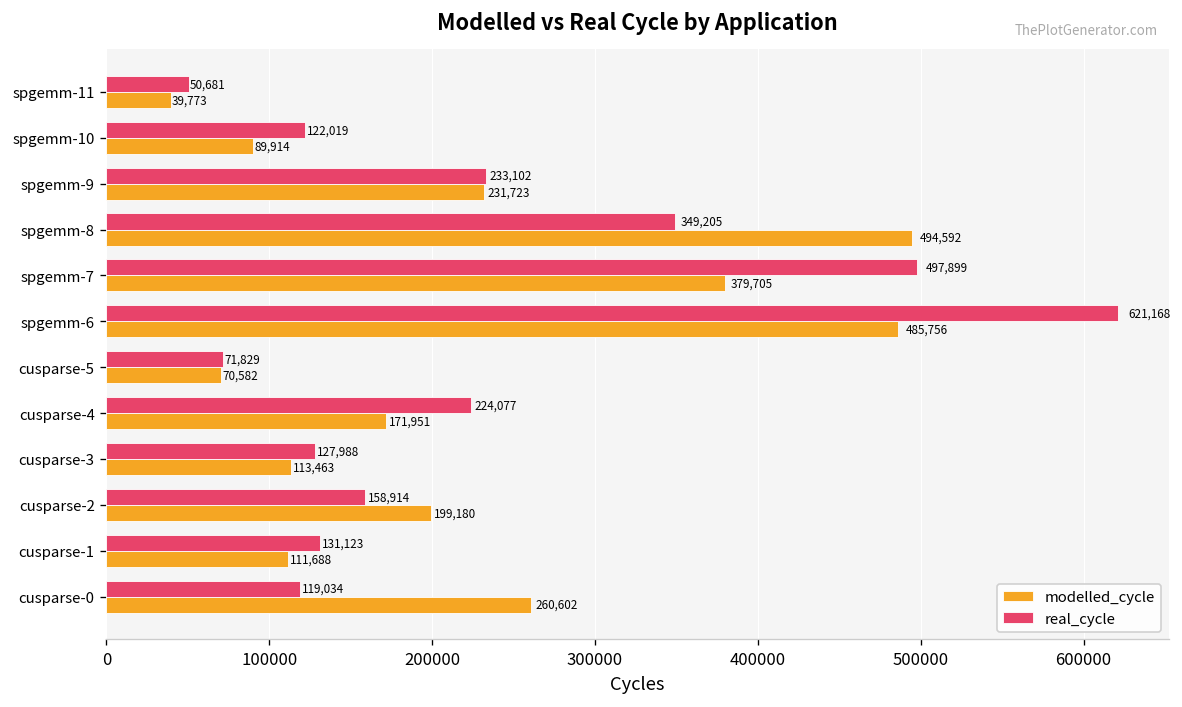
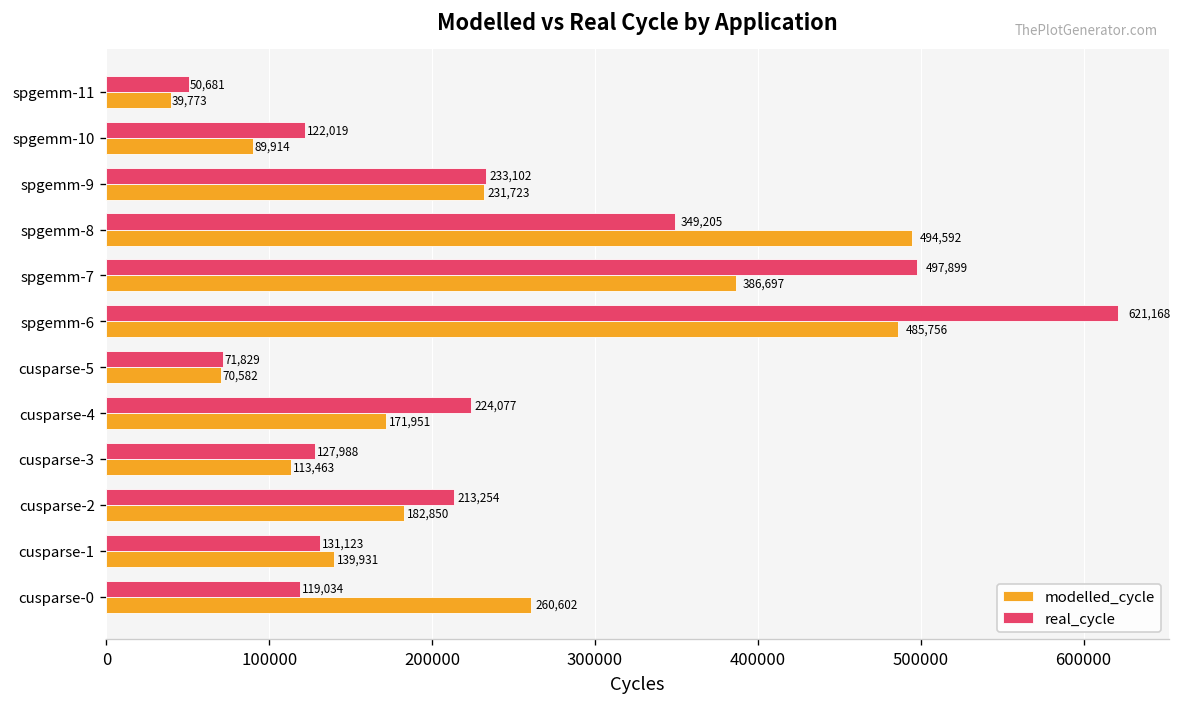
modelled_cycle, spgemm-7: 379,705 -> 386,697
real_cycle, cusparse-2: 158,914 -> 213,254
modelled_cycle, cusparse-2: 199,180 -> 182,850
modelled_cycle, cusparse-1: 111,688 -> 139,931
